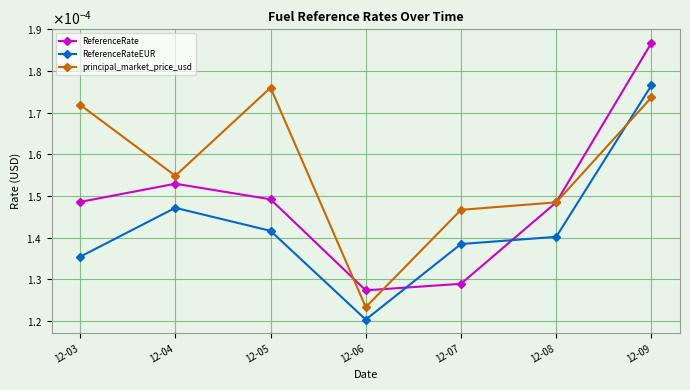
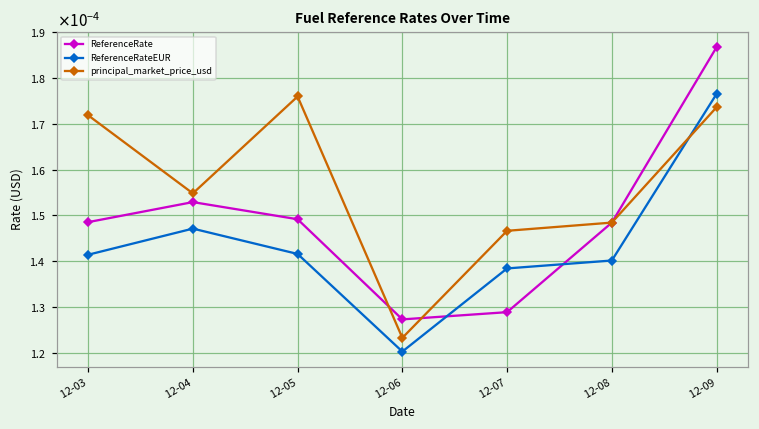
ReferenceRateEUR, 12-03: 0.000135 -> 0.000141
